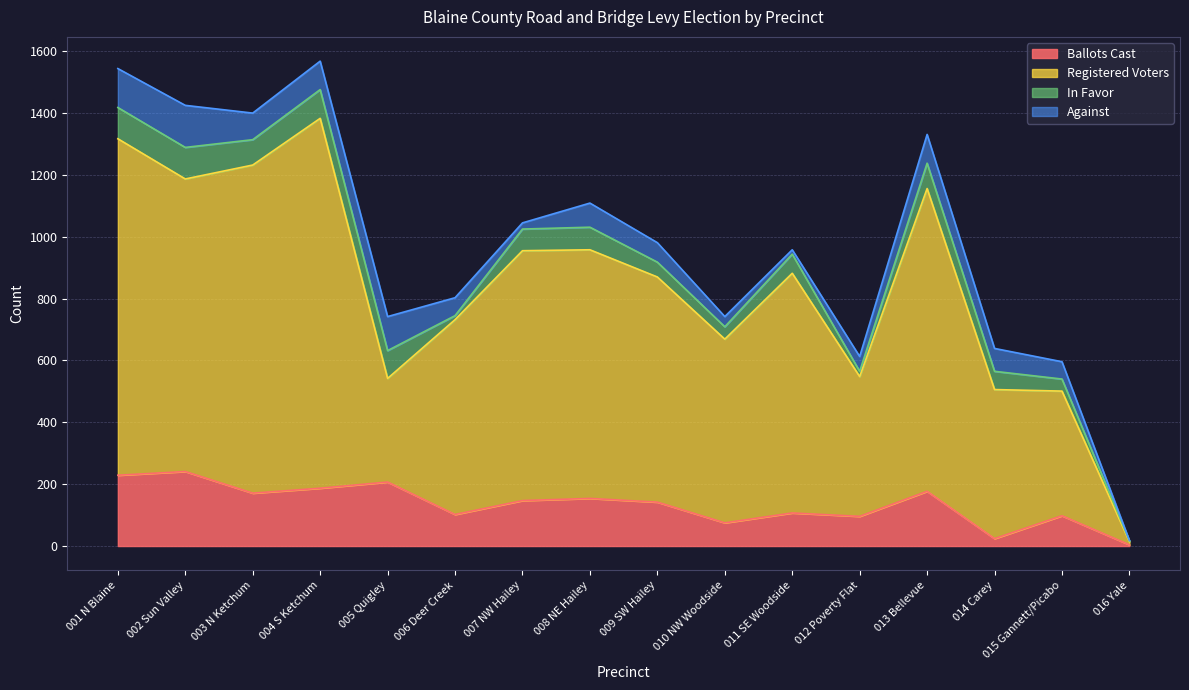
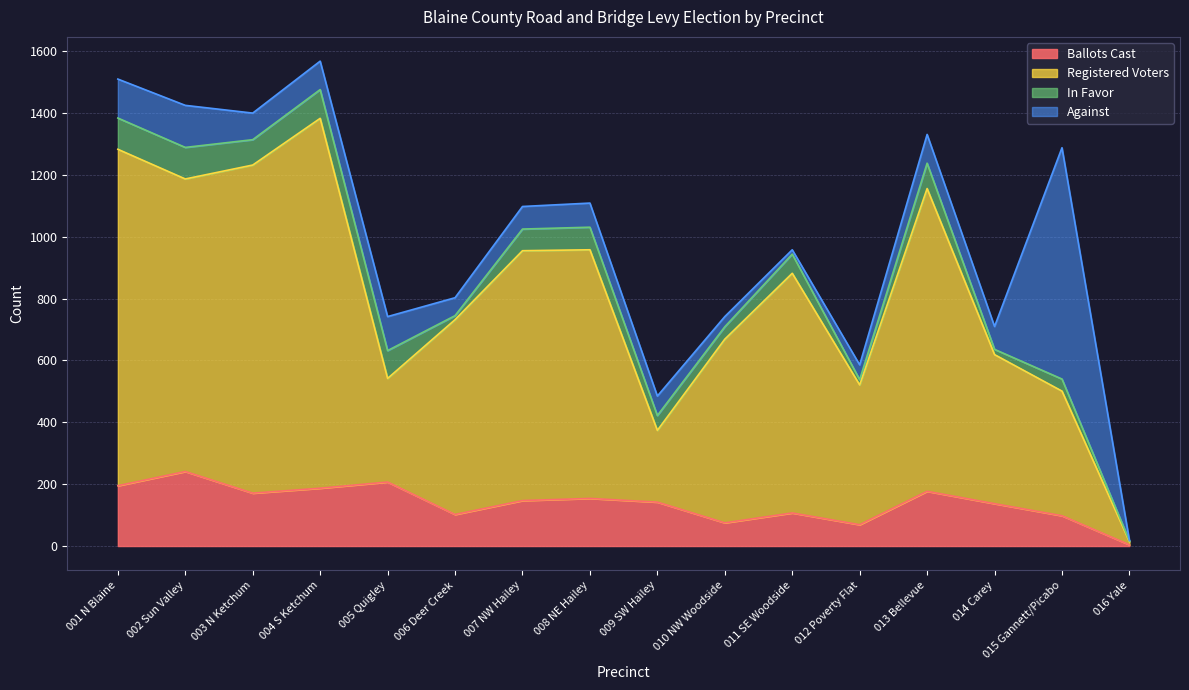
Ballots Cast, 001 N Blaine: 230 -> 200
Against, 007 NW Hailey: 20 -> 70
Registered Voters, 009 SW Hailey: 730 -> 230
Ballots Cast, 012 Poverty Flat: 100 -> 70
Ballots Cast, 014 Carey: 20 -> 140
In Favor, 014 Carey: 60 -> 20
Against, 015 Gannett/Picabo: 60 -> 750
